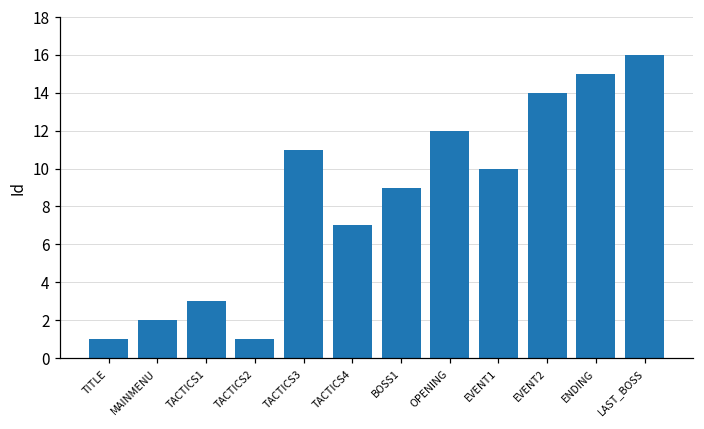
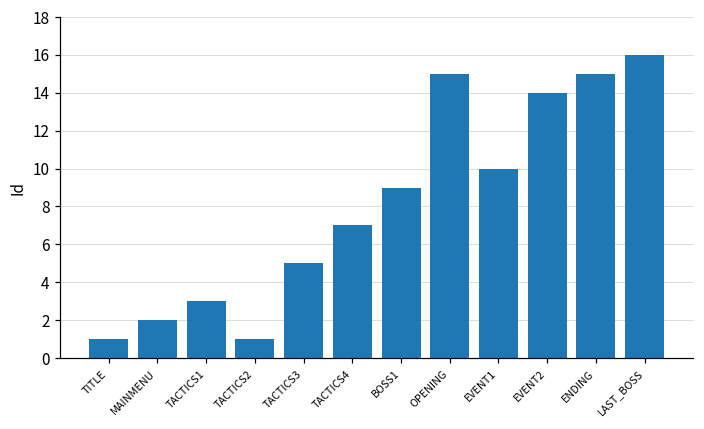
TACTICS3: 11 -> 5
OPENING: 12 -> 15
